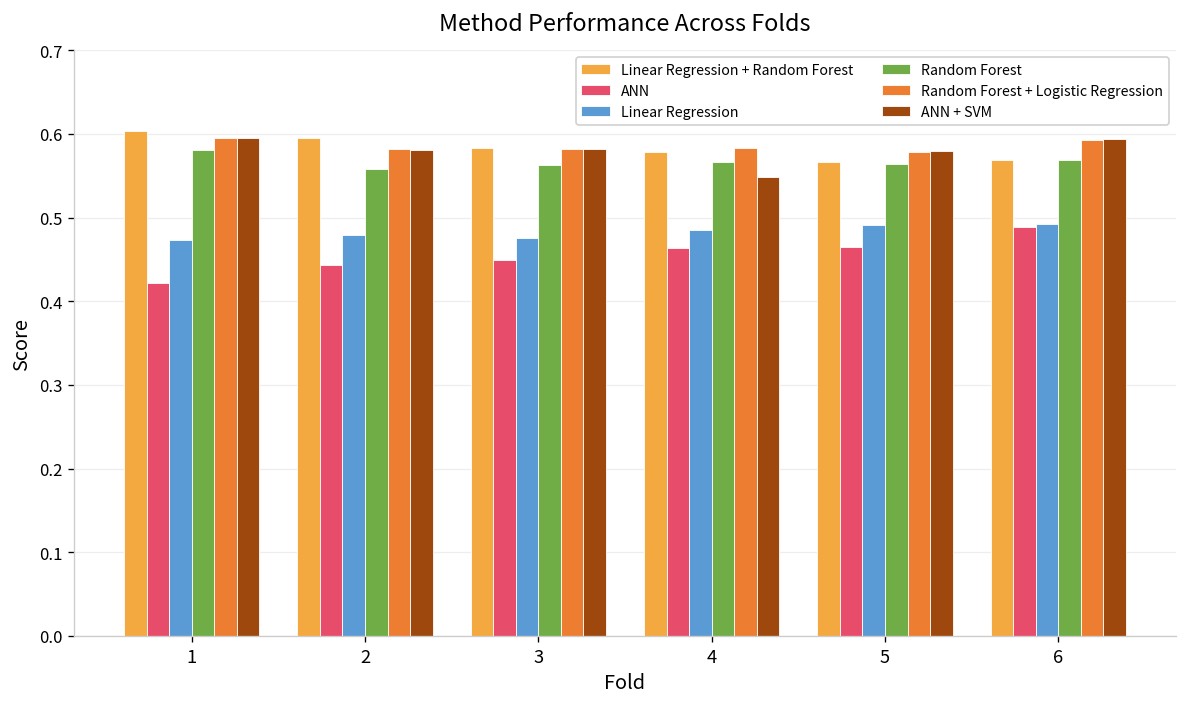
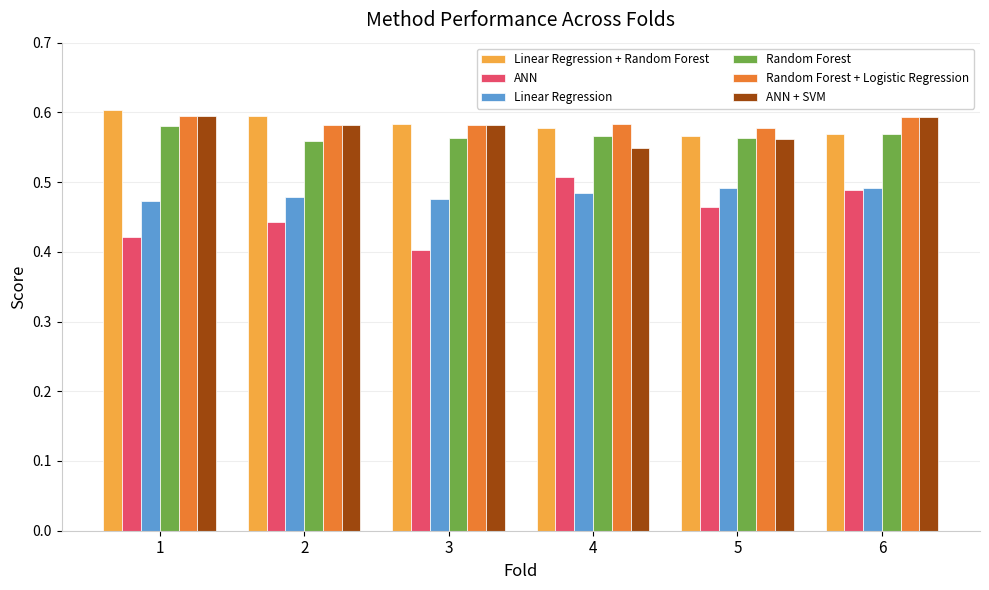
ANN, 3: 0.45 -> 0.40
ANN, 4: 0.46 -> 0.51
ANN + SVM, 5: 0.58 -> 0.56
